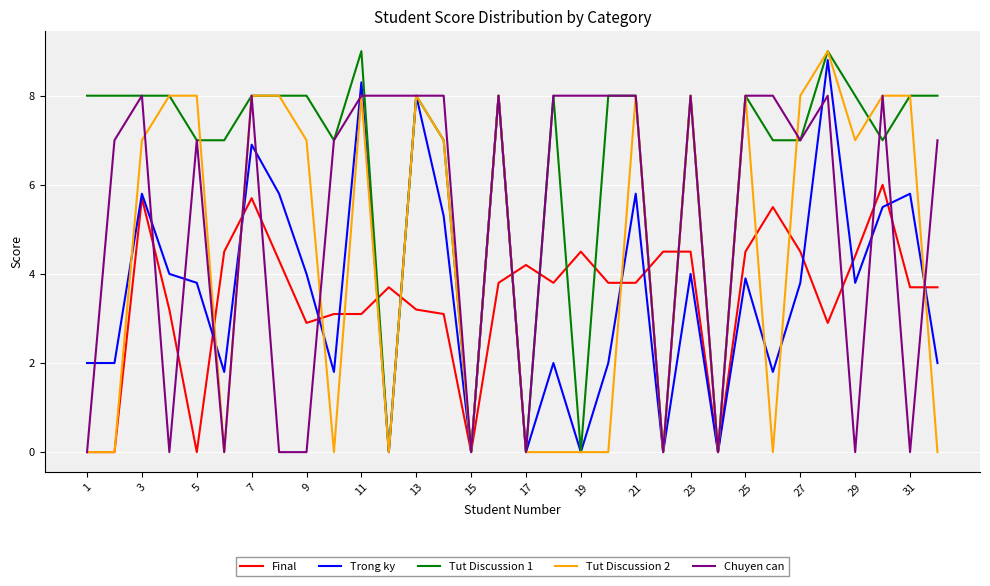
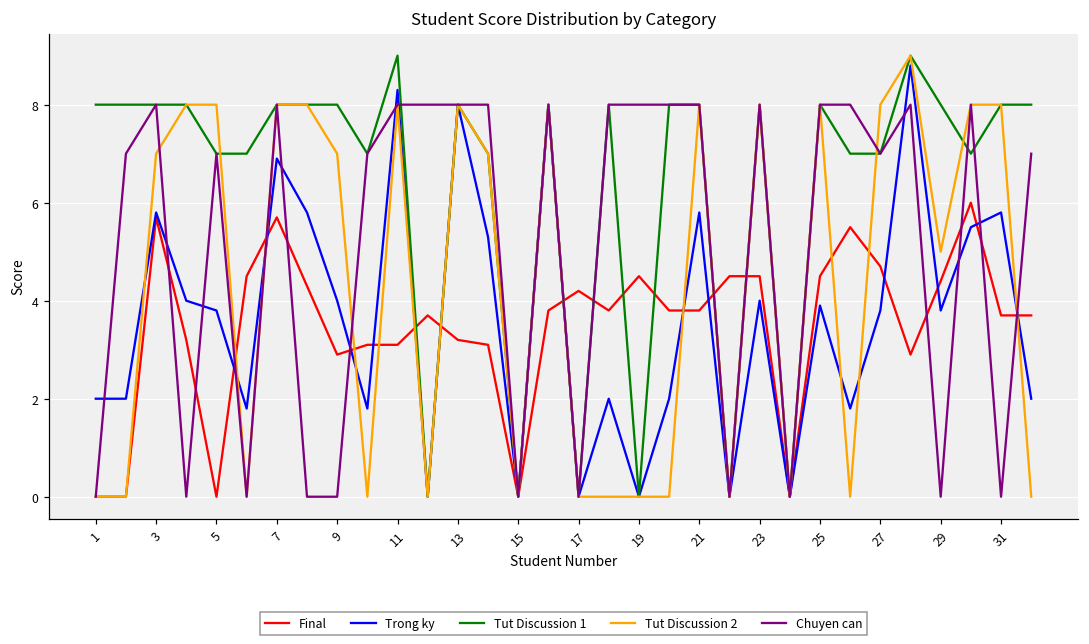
Final, 27: 4.5 -> 4.7
Tut Discussion 2, 29: 7 -> 5
